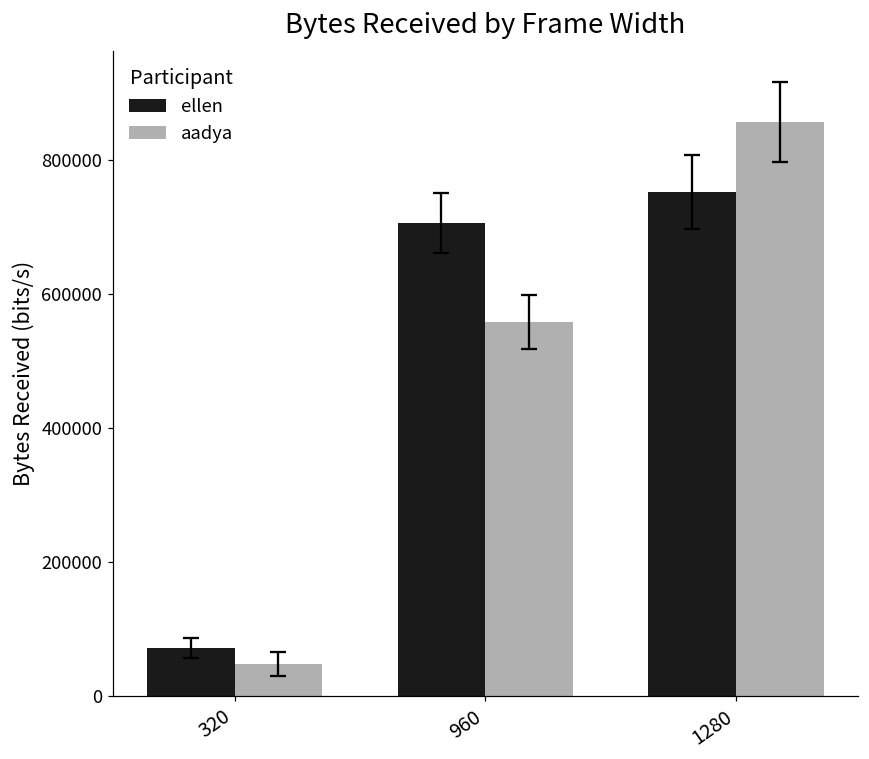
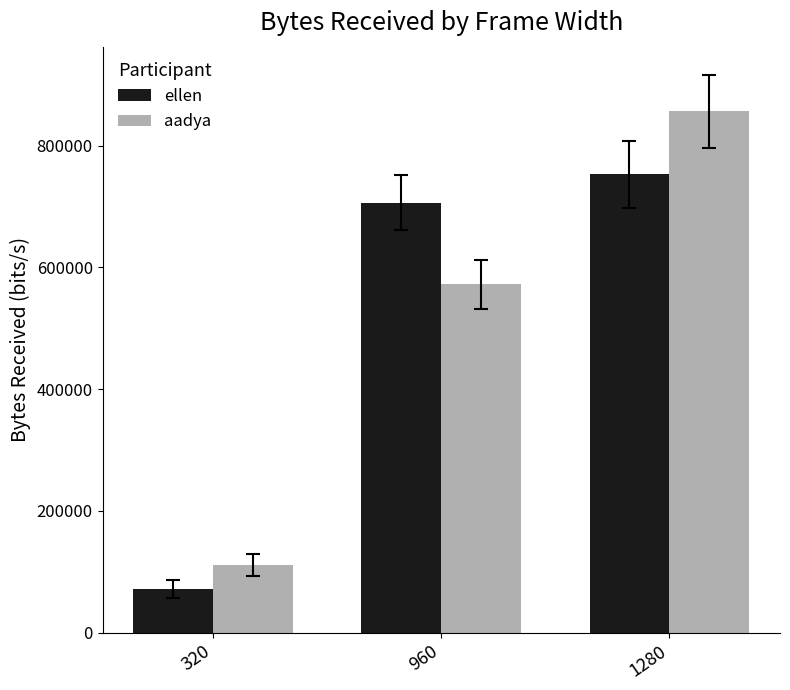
aadya, 320: 50000 -> 110000
aadya, 960: 560000 -> 570000
